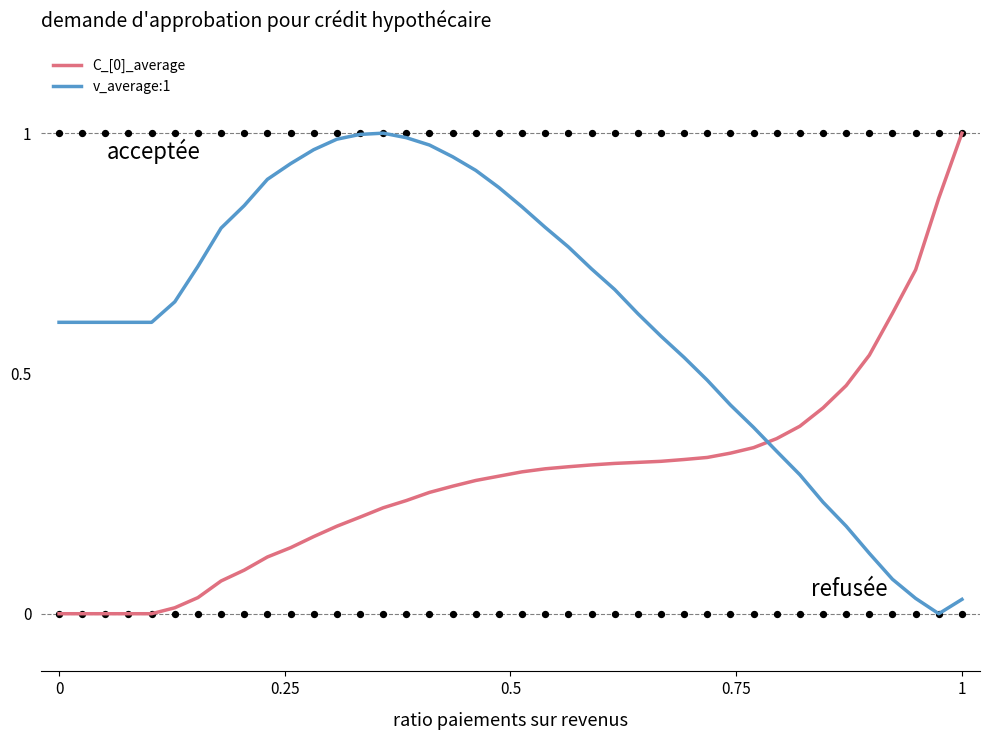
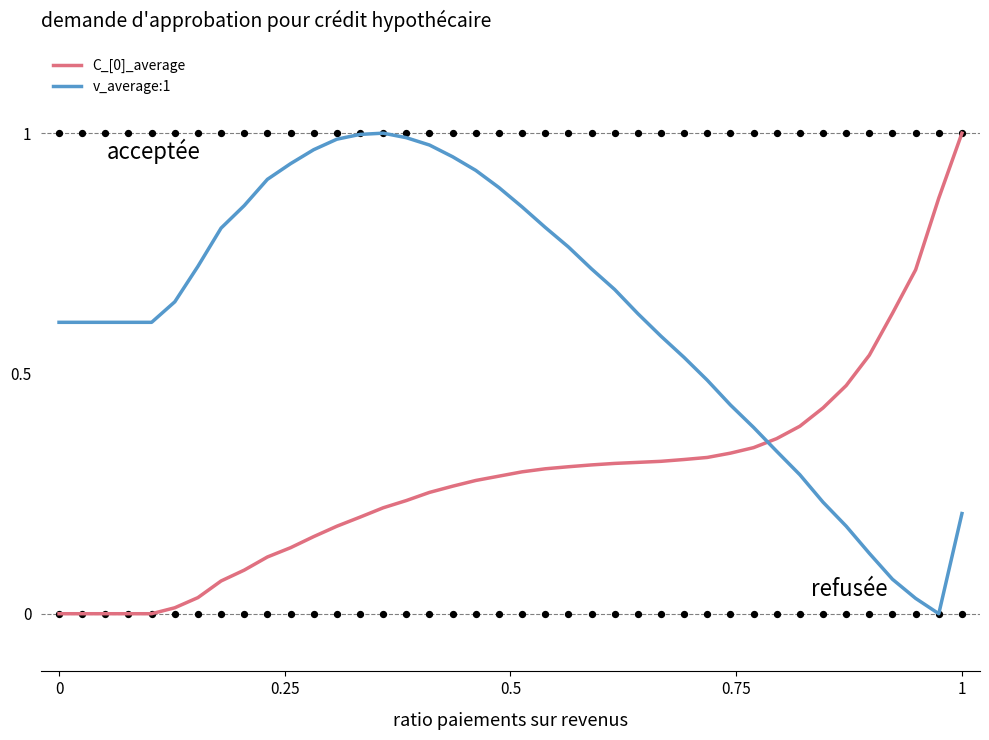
v_average:1, 1: 0.03 -> 0.21
